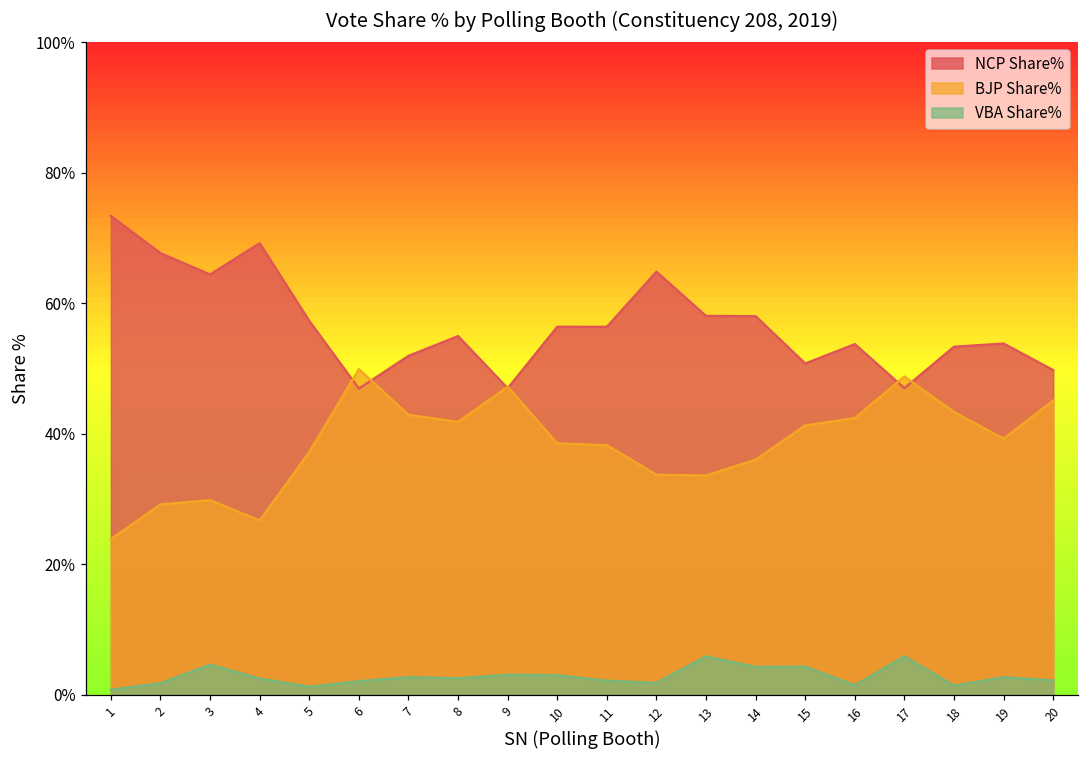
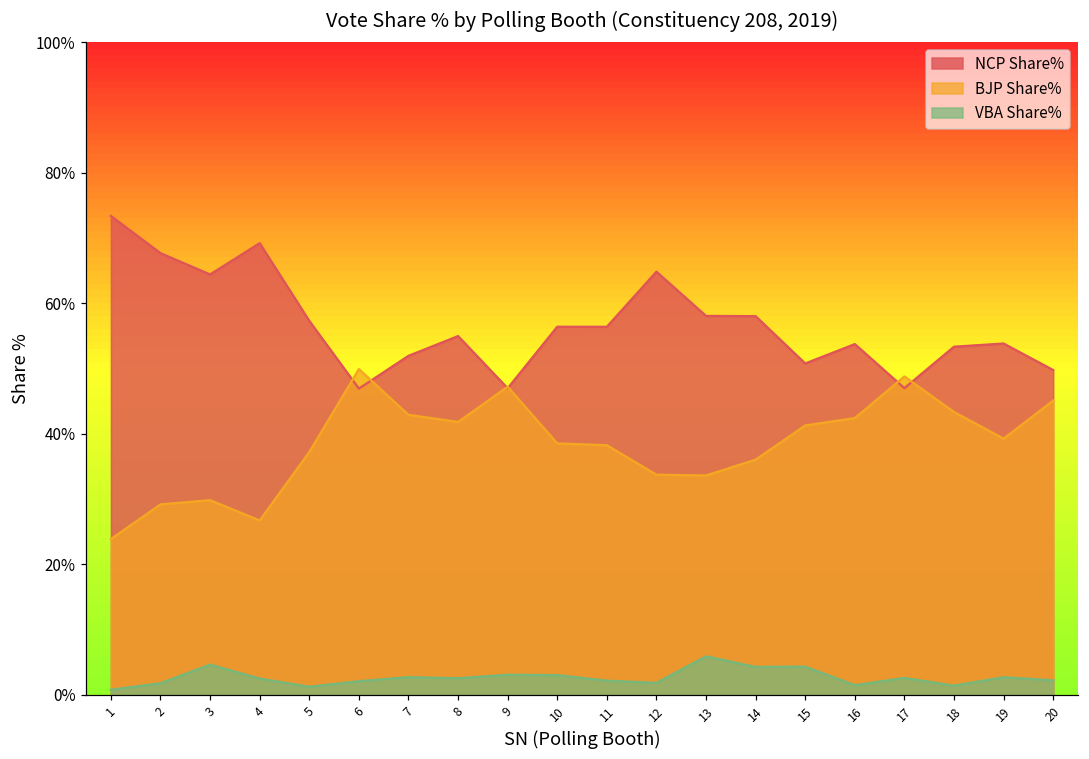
VBA Share%, 17: 6% -> 3%
